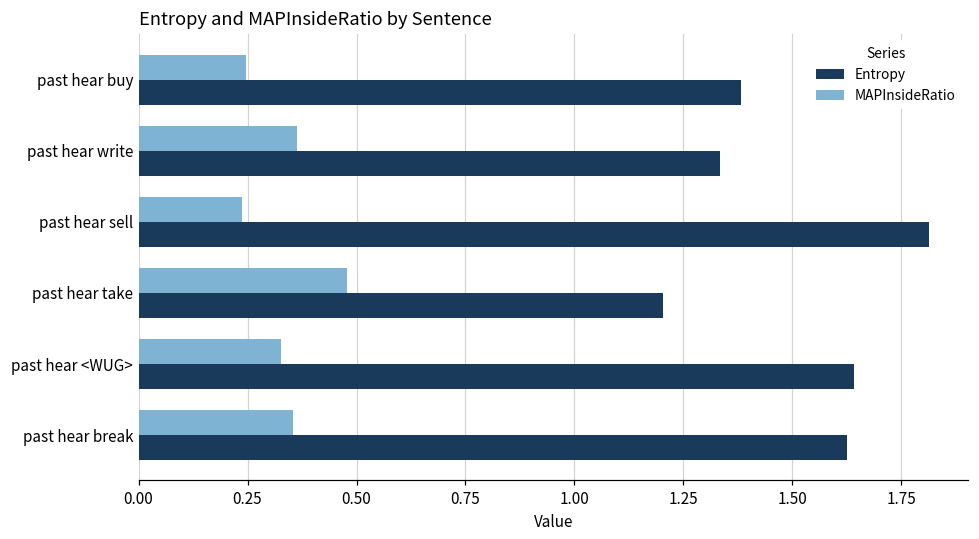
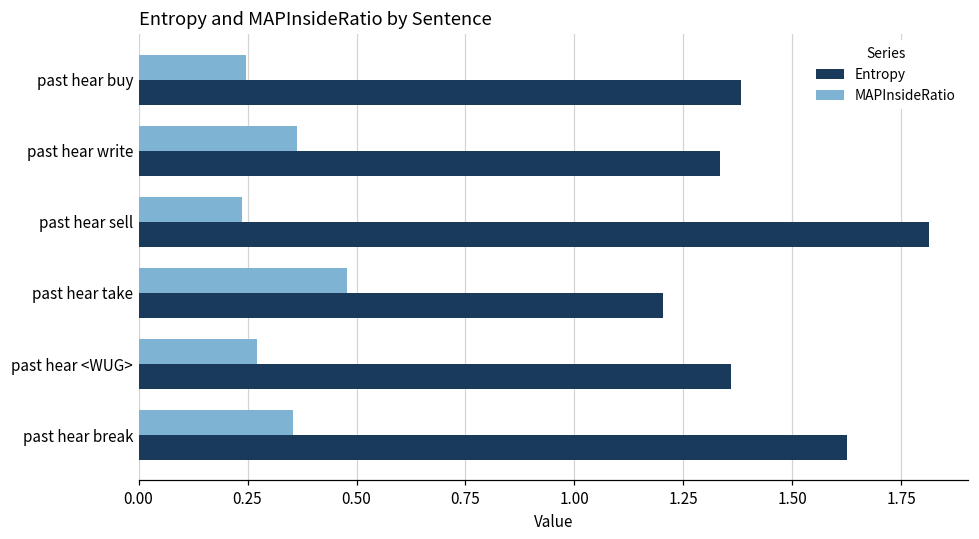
MAPInsideRatio, past hear <WUG>: 0.33 -> 0.27
Entropy, past hear <WUG>: 1.64 -> 1.36
